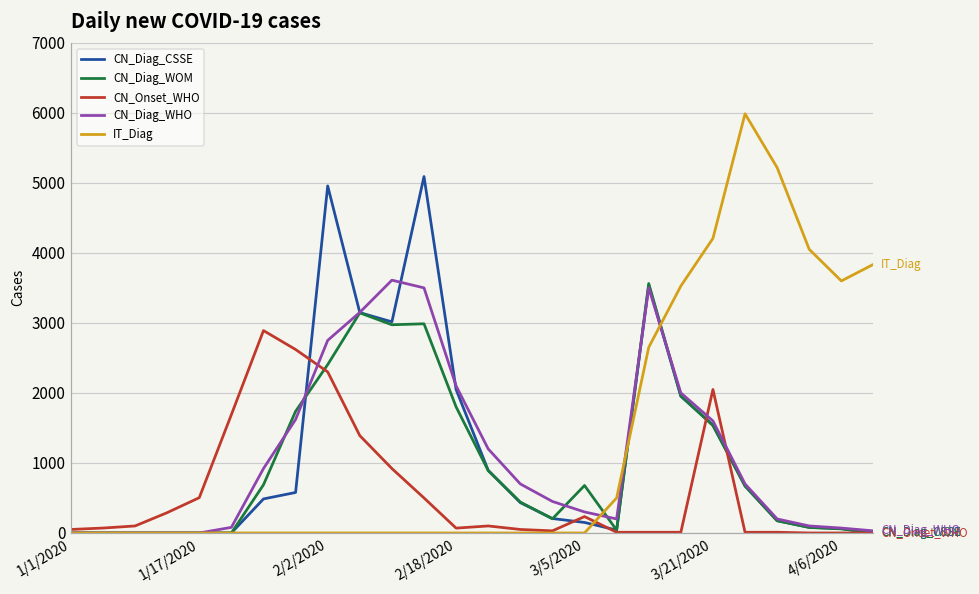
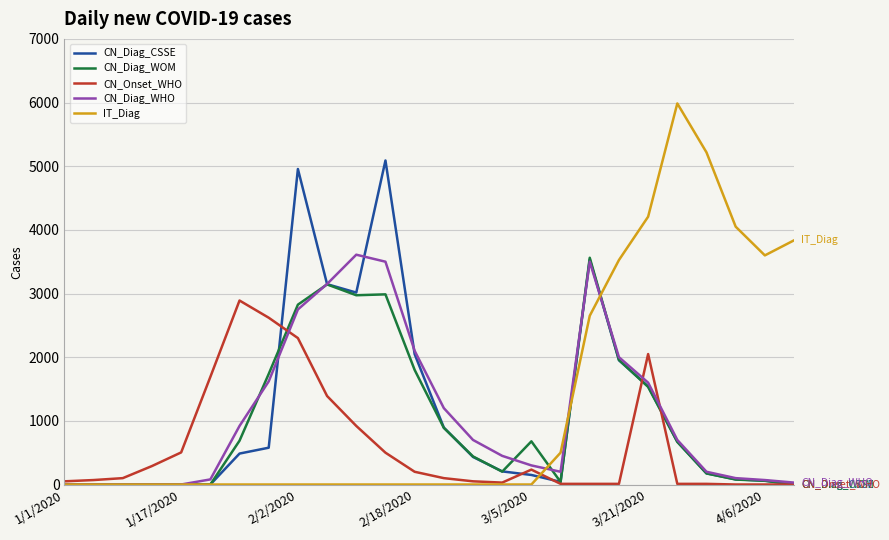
CN_Diag_WOM, 2/2/2020: 2400 -> 2800
CN_Onset_WHO, 2/18/2020: 100 -> 200
